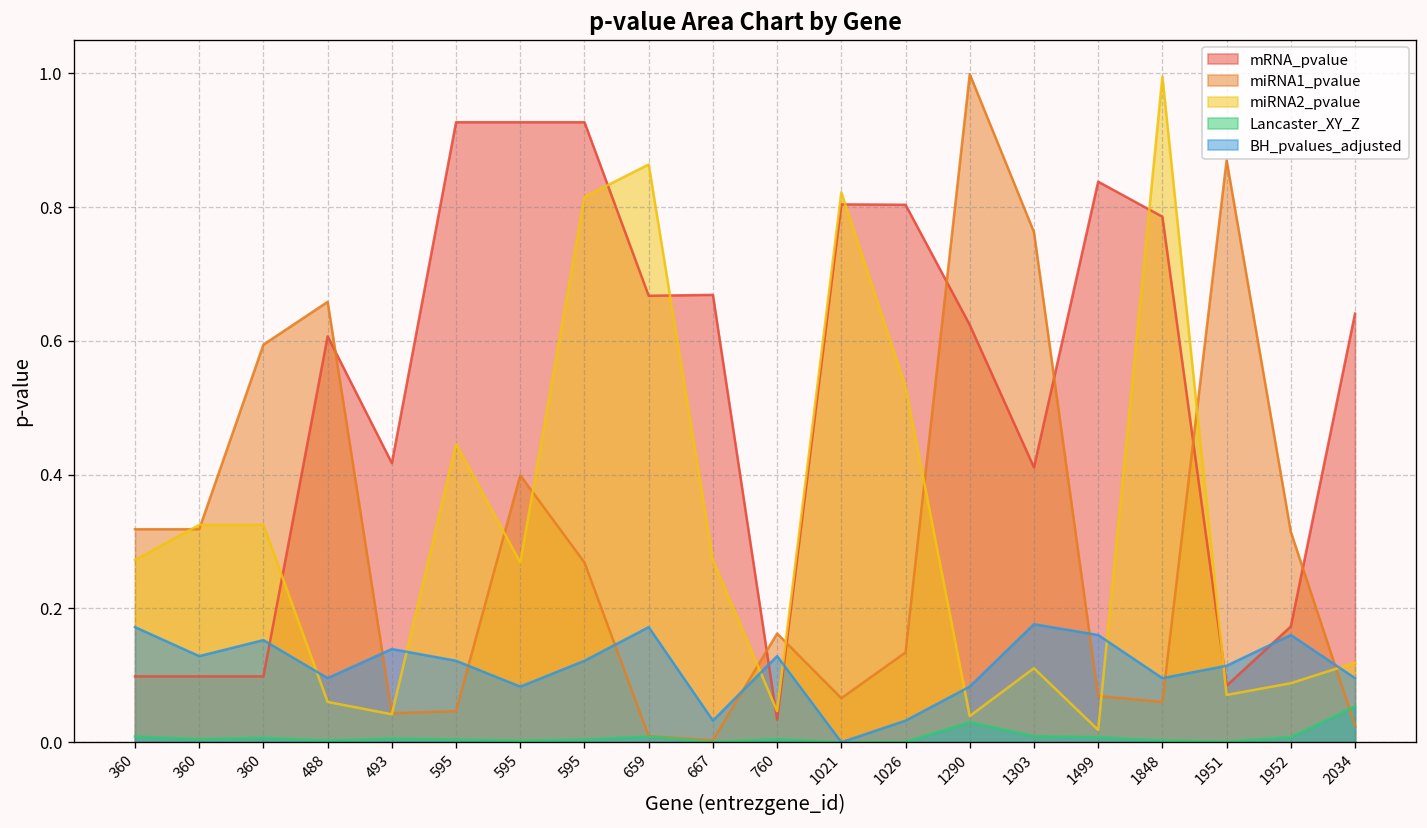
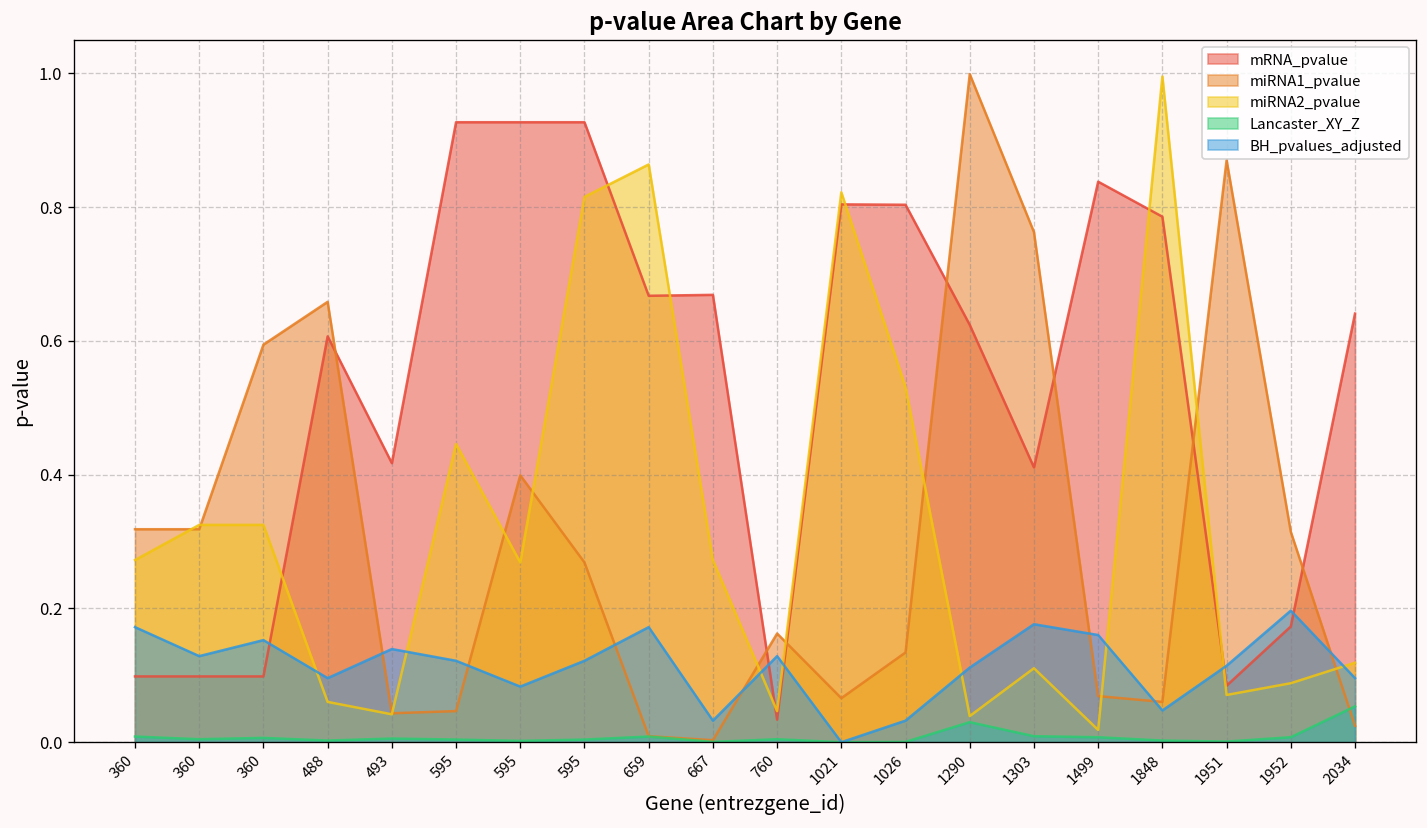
BH_pvalues_adjusted, 1290: 0.08 -> 0.11
BH_pvalues_adjusted, 1848: 0.10 -> 0.05
BH_pvalues_adjusted, 1952: 0.16 -> 0.20
